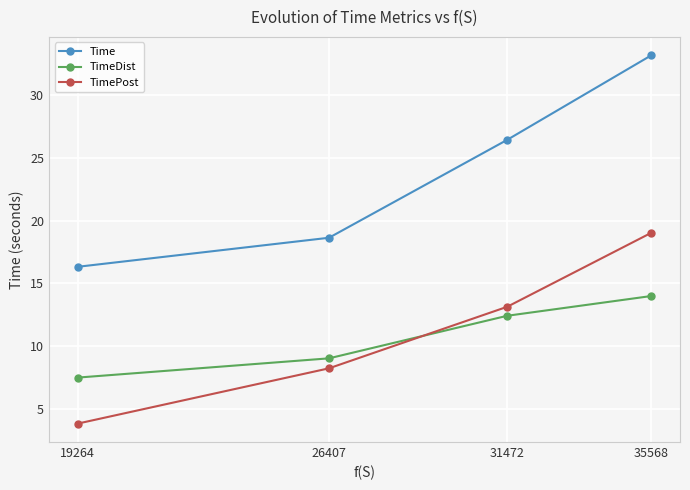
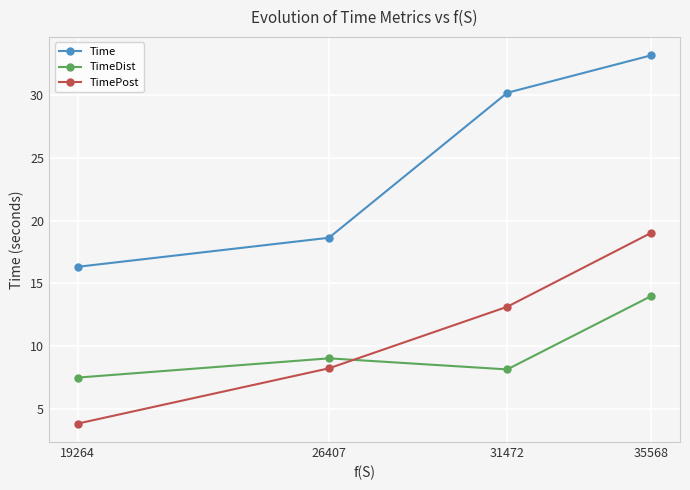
Time, 31472: 26.4 -> 30.1
TimeDist, 31472: 12.4 -> 8.2
